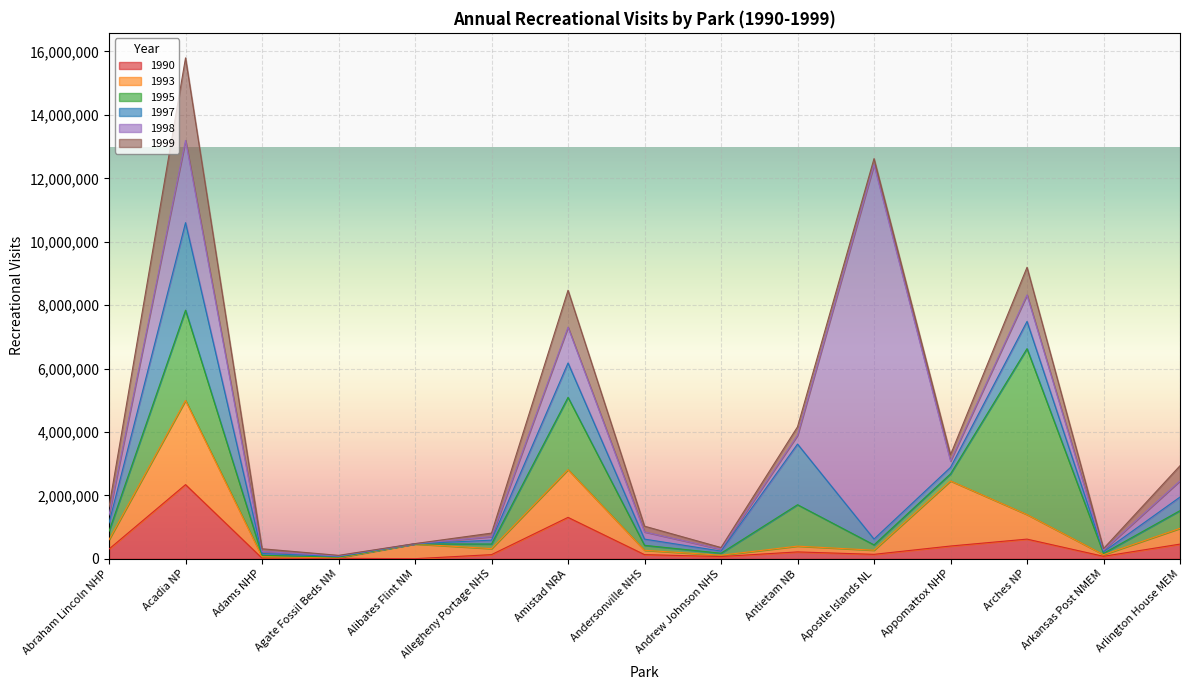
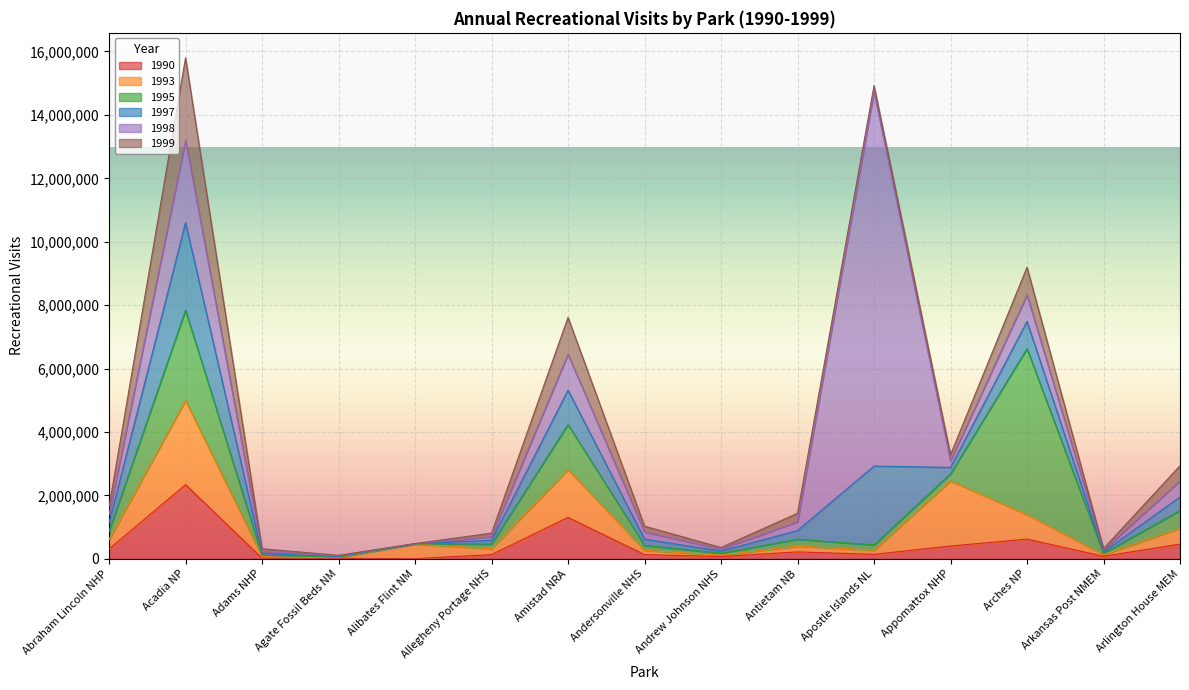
1995, Amistad NRA: 2,300,000 -> 1,400,000
1995, Antietam NB: 1,300,000 -> 200,000
1997, Antietam NB: 1,900,000 -> 300,000
1997, Apostle Islands NL: 200,000 -> 2,500,000
